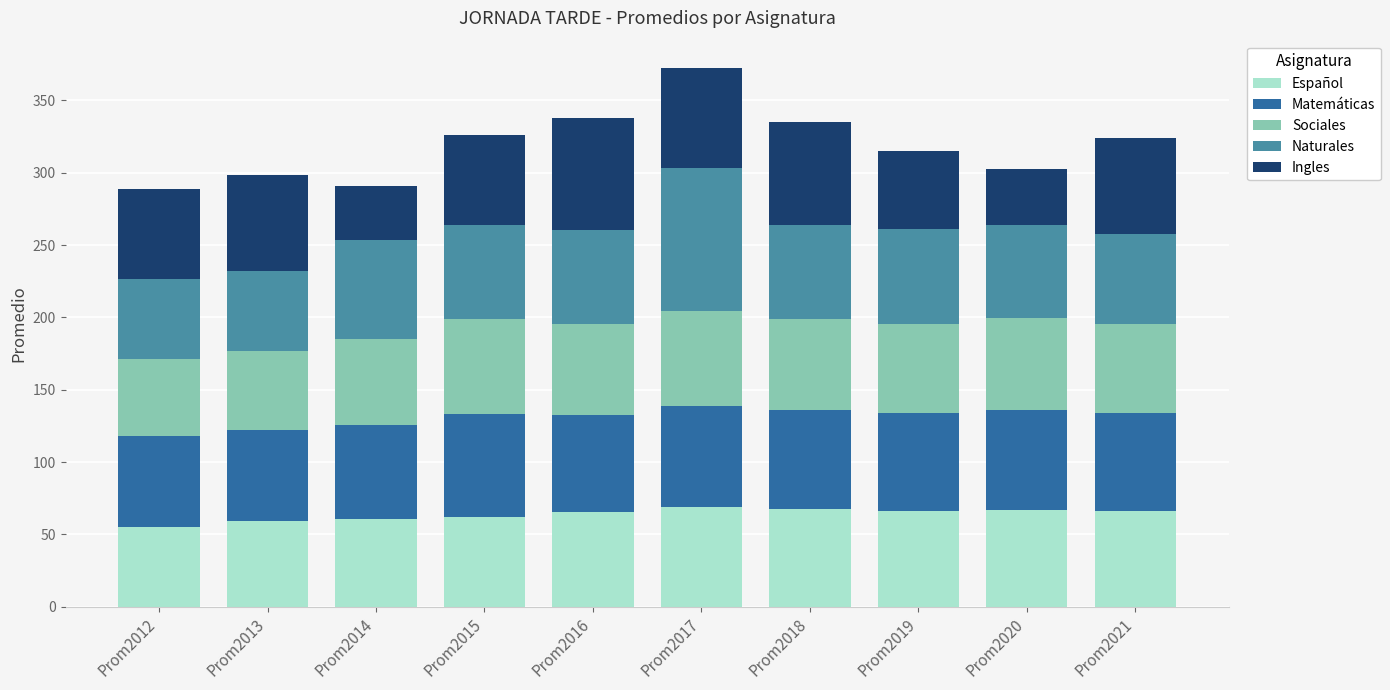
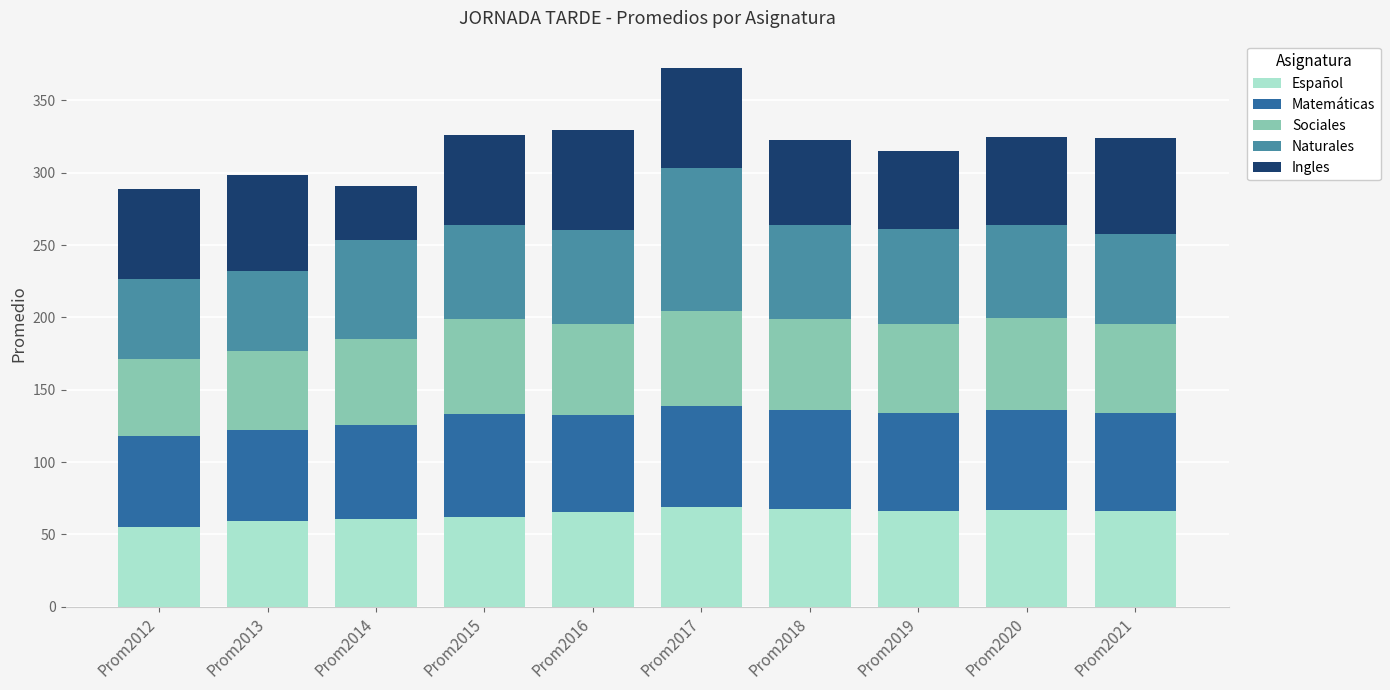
Ingles, Prom2016: 77 -> 69
Ingles, Prom2018: 71 -> 59
Ingles, Prom2020: 39 -> 61
